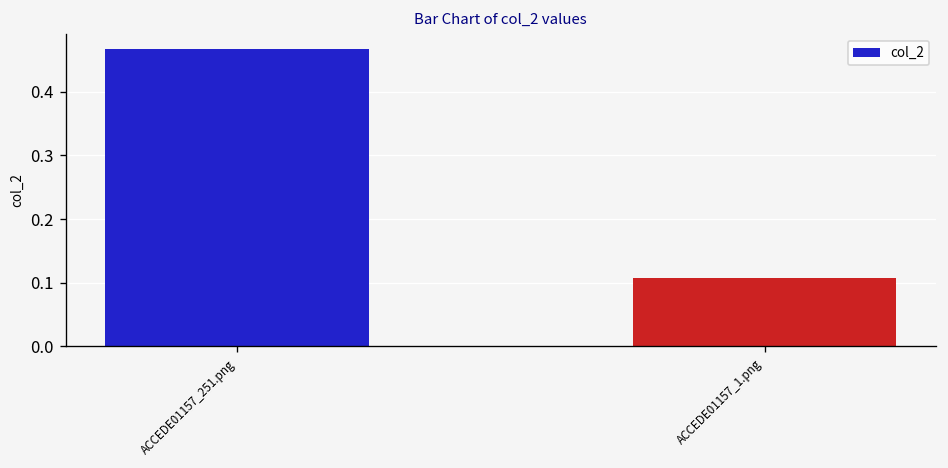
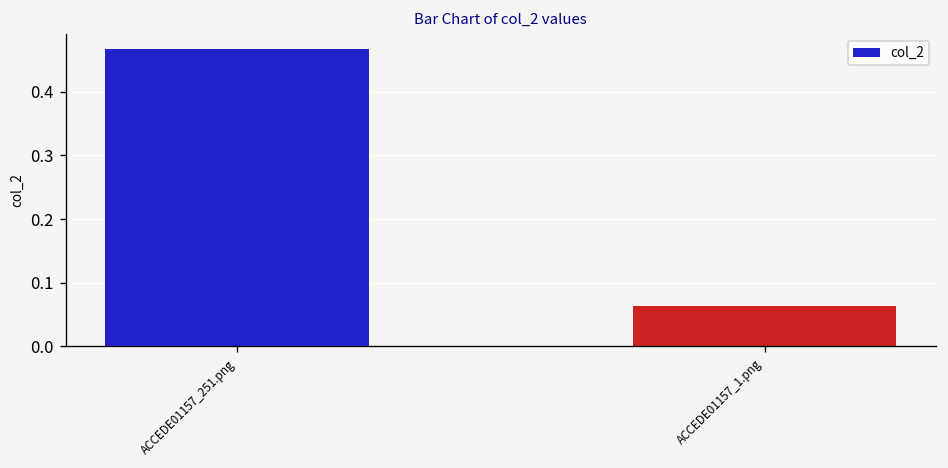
ACCEDE01157_1.png: 0.11 -> 0.06
